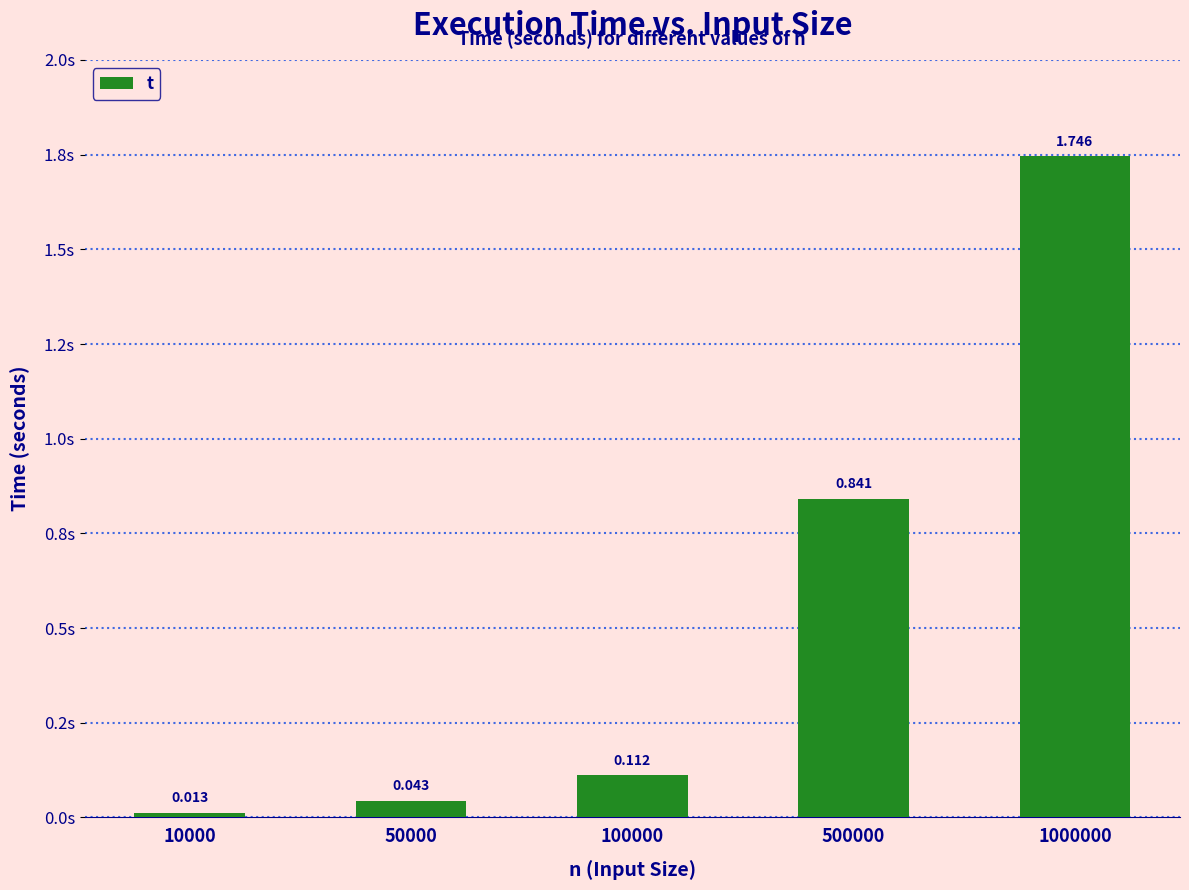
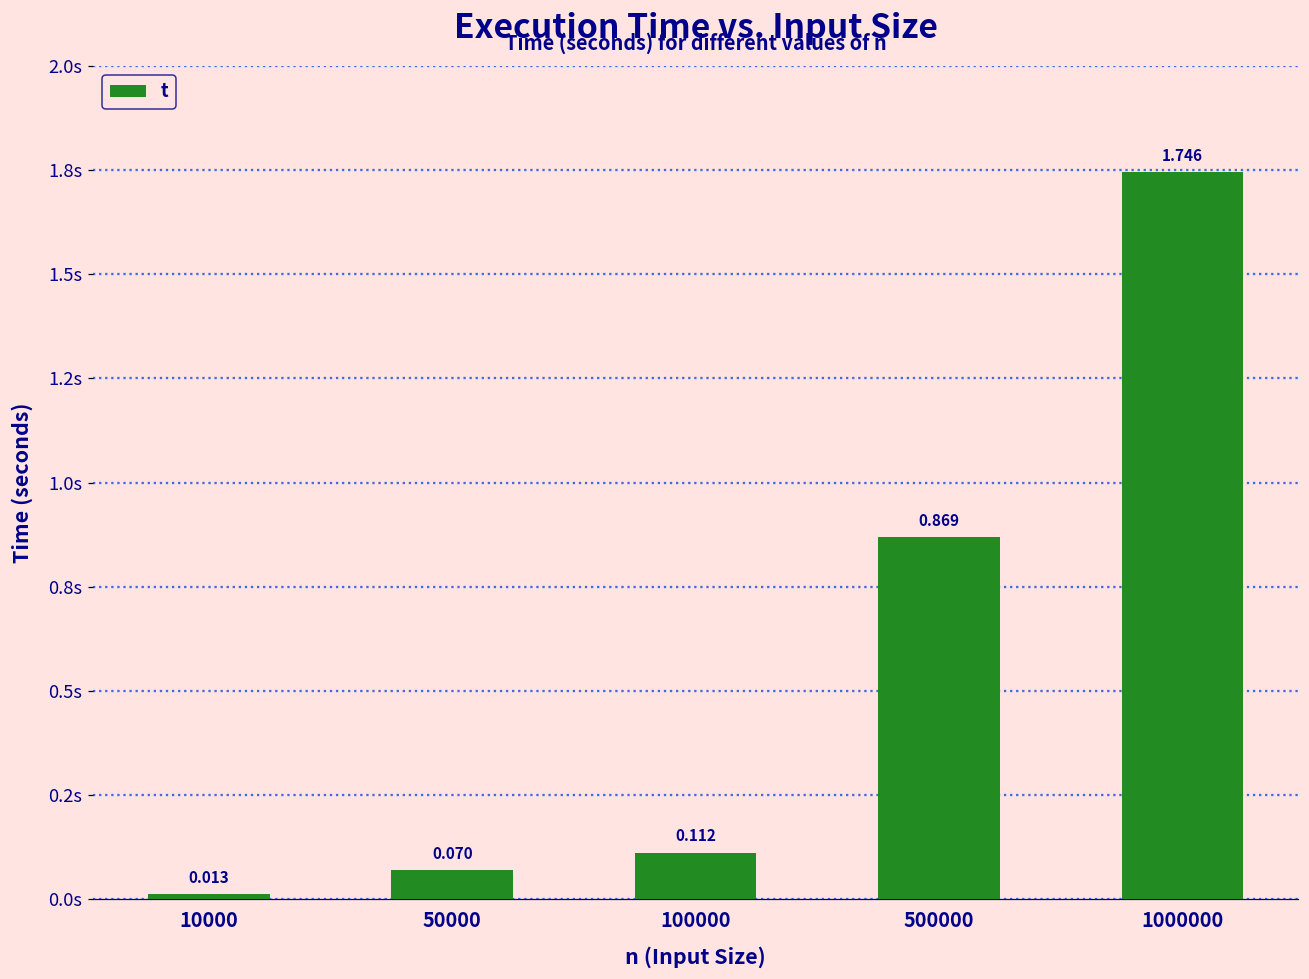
50000: 0.043 -> 0.070
500000: 0.841 -> 0.869
